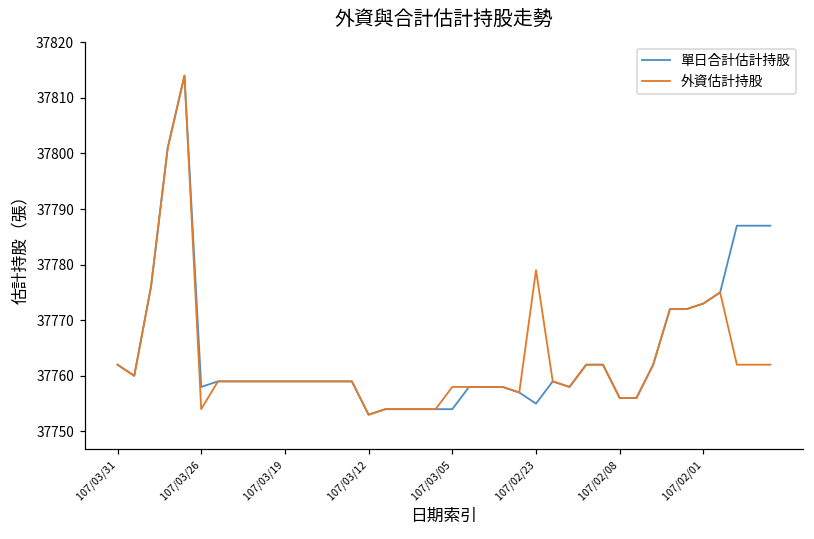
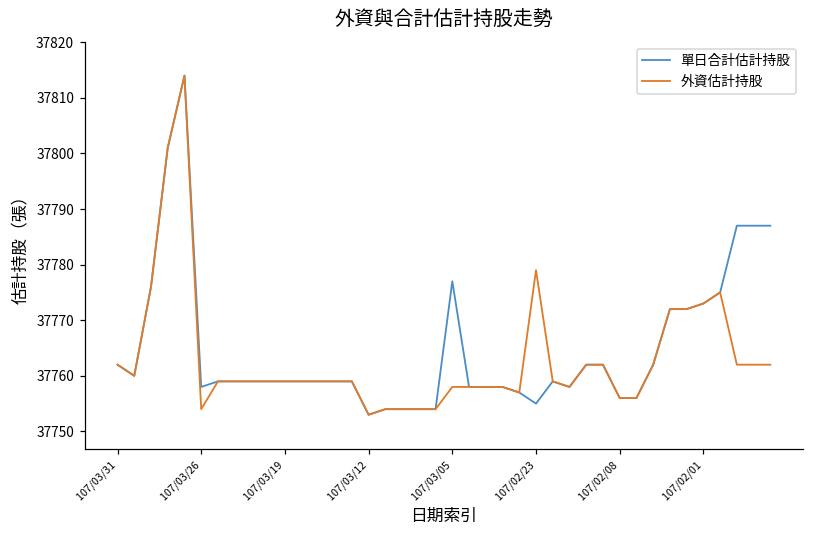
單日合計估計持股, 107/03/05: 37754 -> 37777
